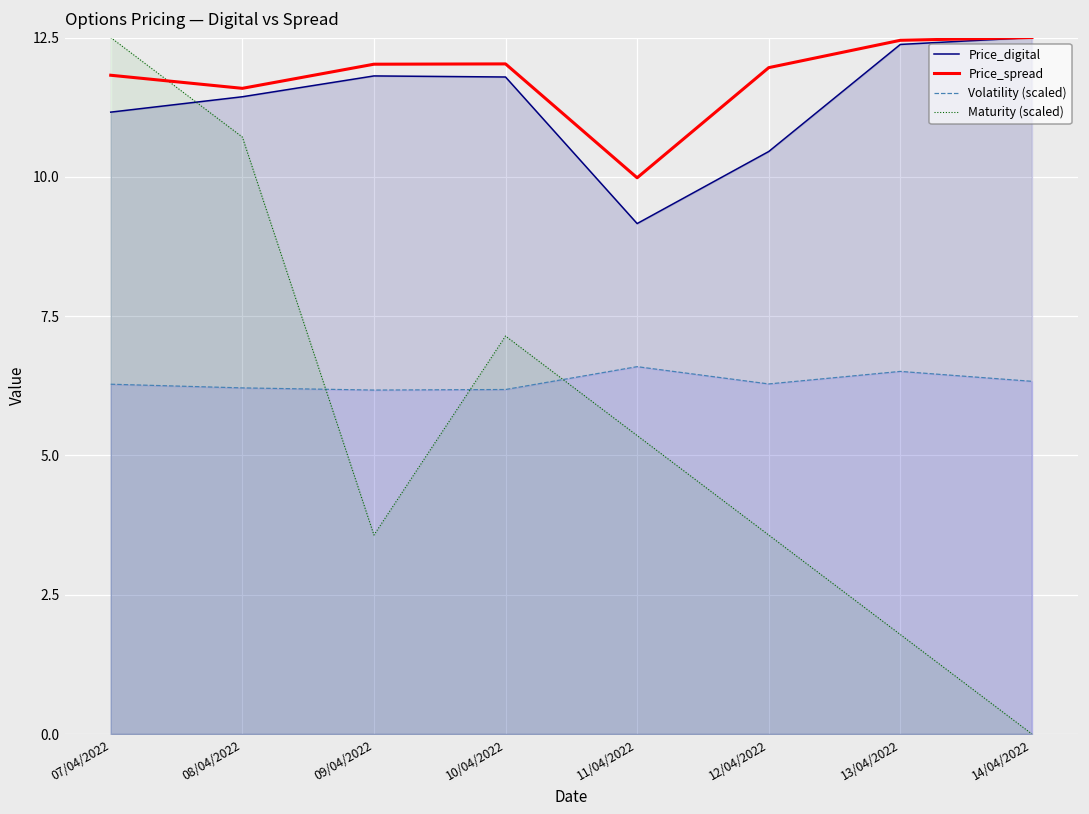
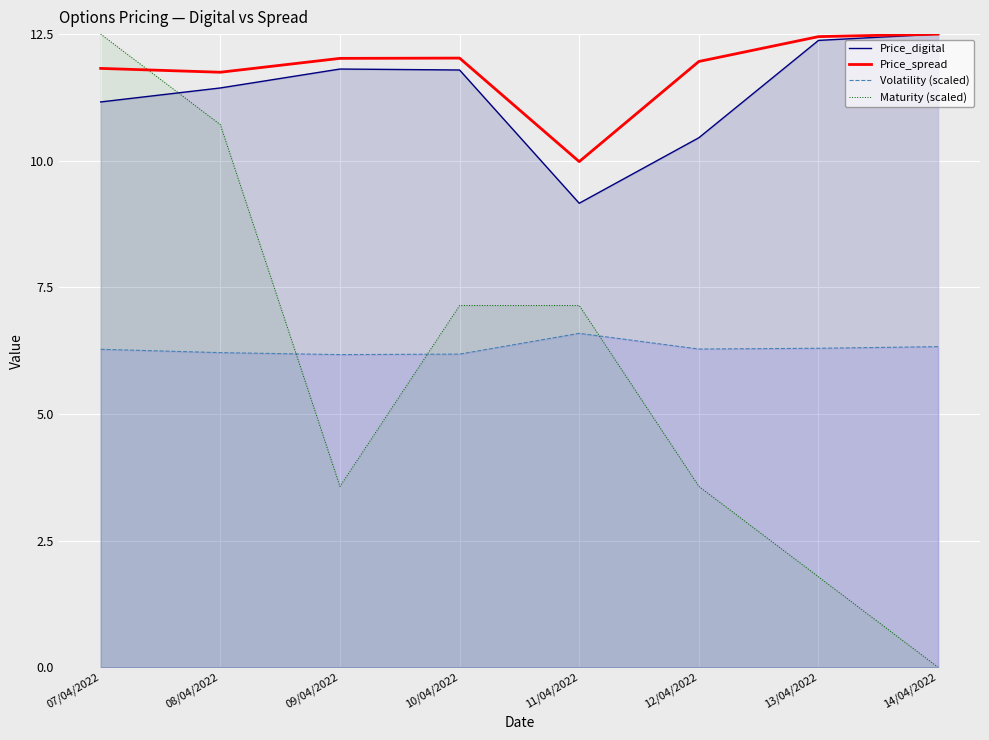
Price_spread, 08/04/2022: 11.6 -> 11.7
Maturity (scaled), 11/04/2022: 5.4 -> 7.1
Volatility (scaled), 13/04/2022: 6.5 -> 6.3
